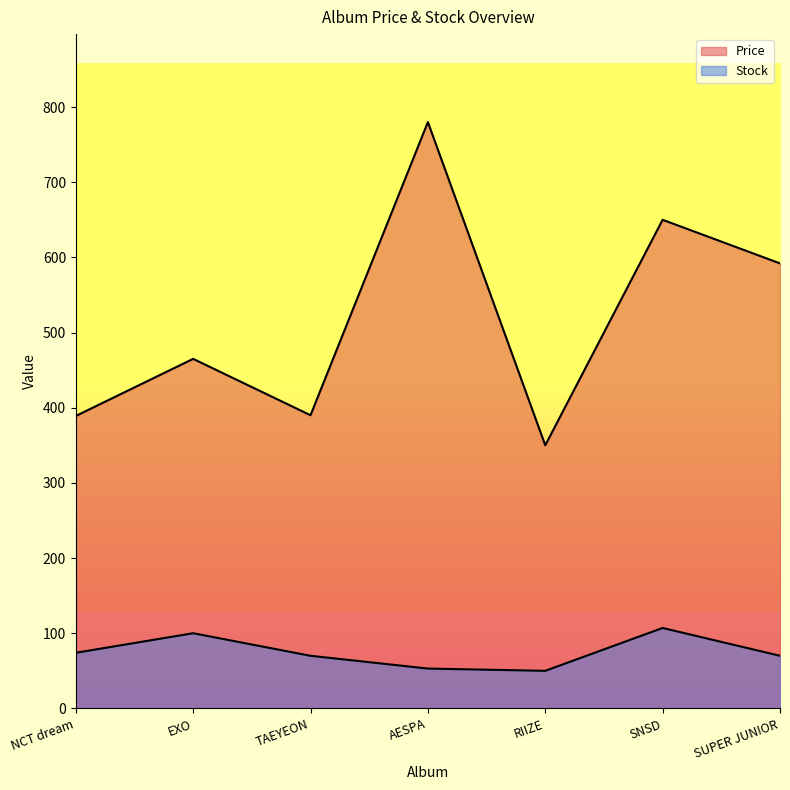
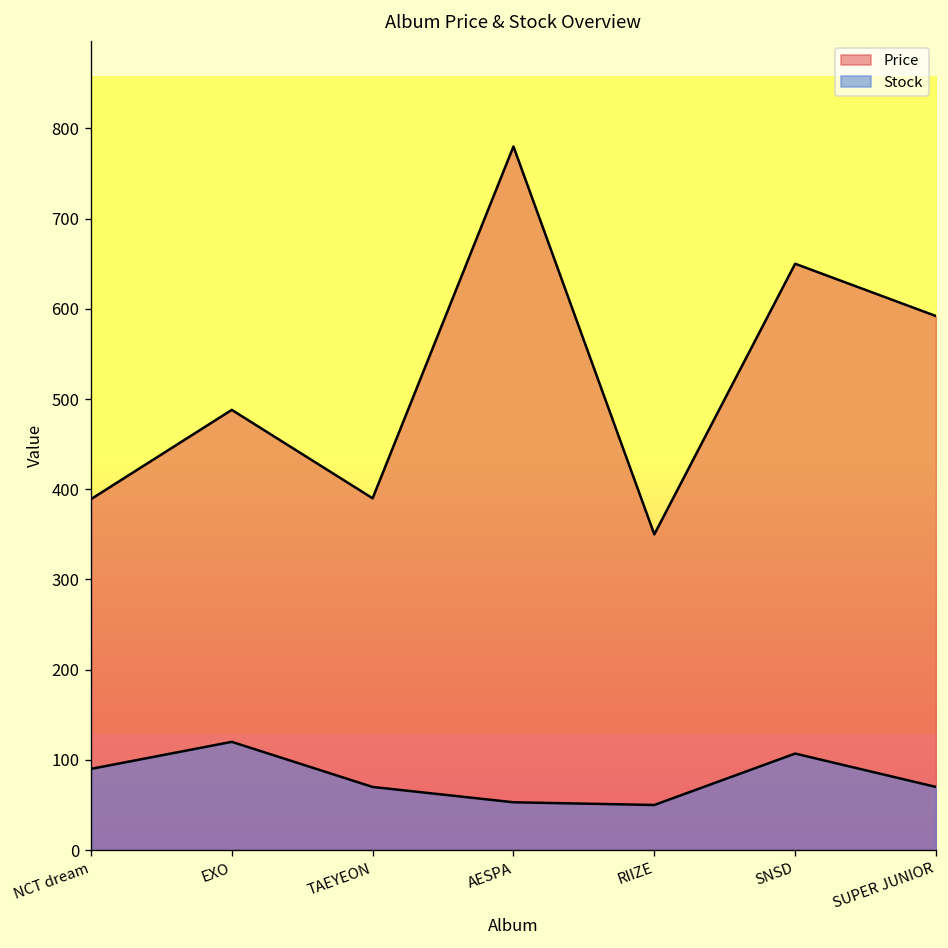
Stock, NCT dream: 70 -> 90
Price, EXO: 470 -> 490
Stock, EXO: 100 -> 120
